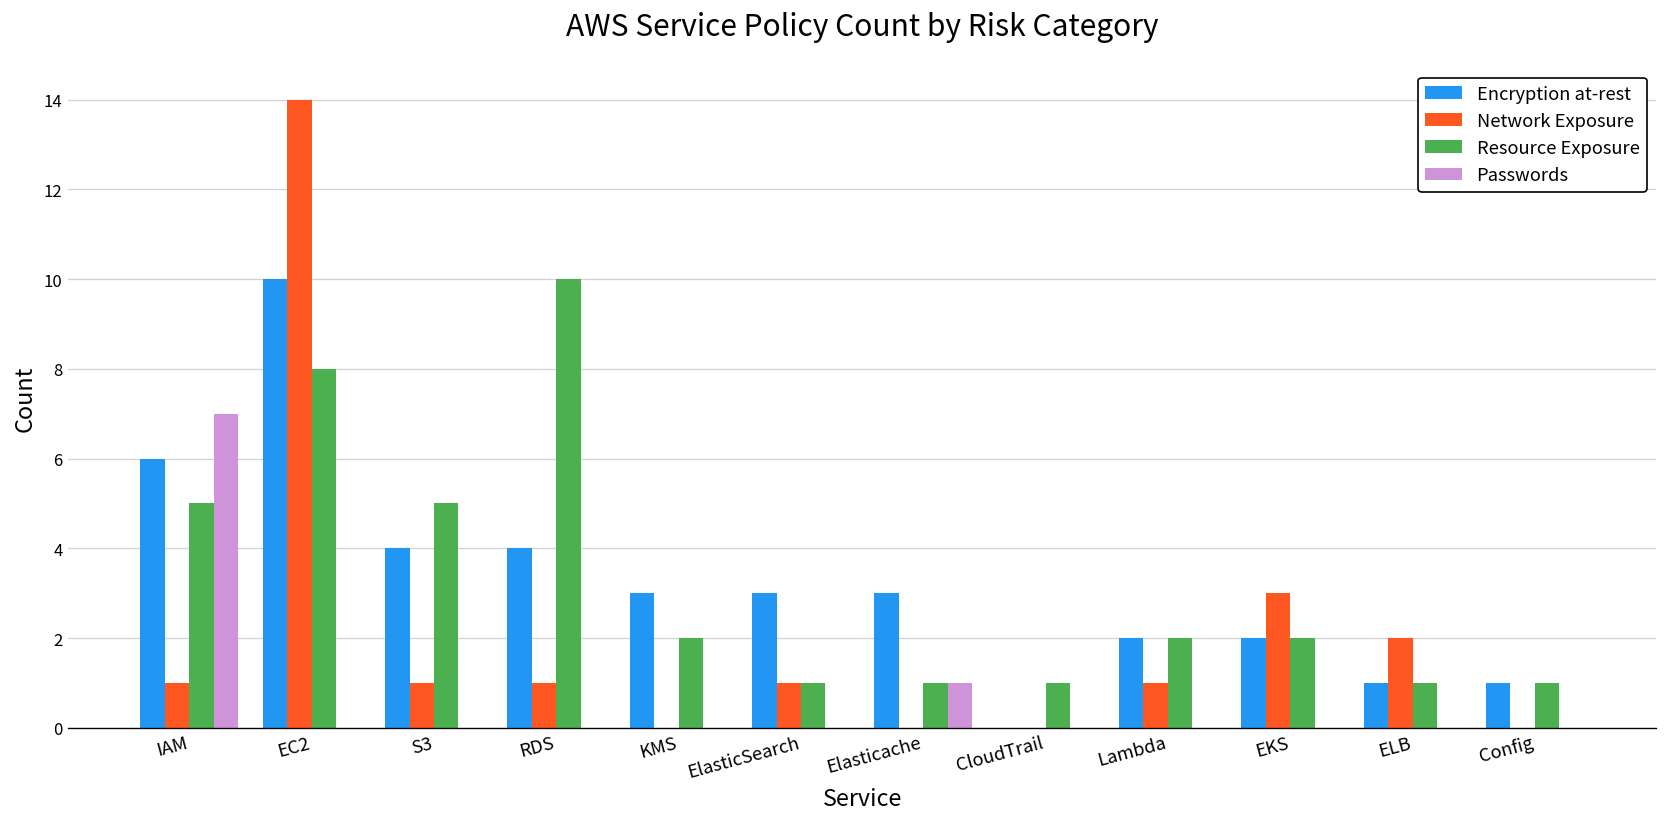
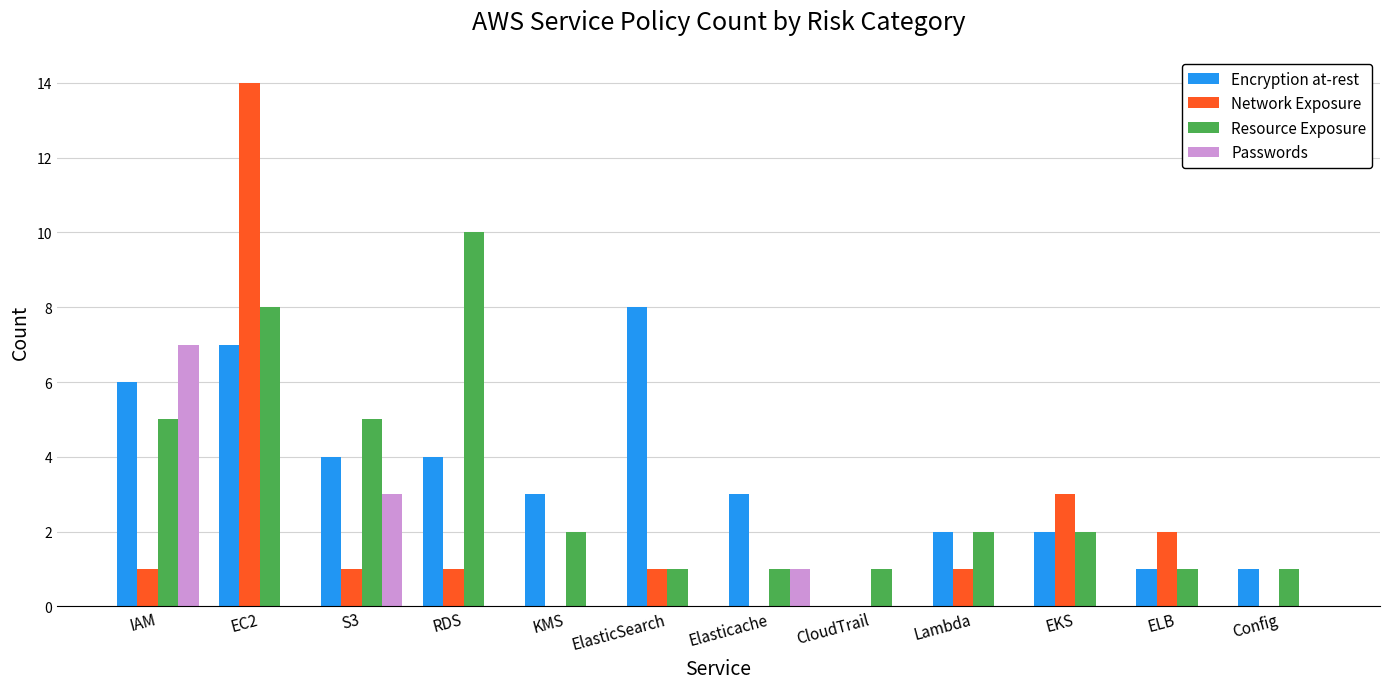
Encryption at-rest, EC2: 10 -> 7
Passwords, S3: 0 -> 3
Encryption at-rest, ElasticSearch: 3 -> 8
